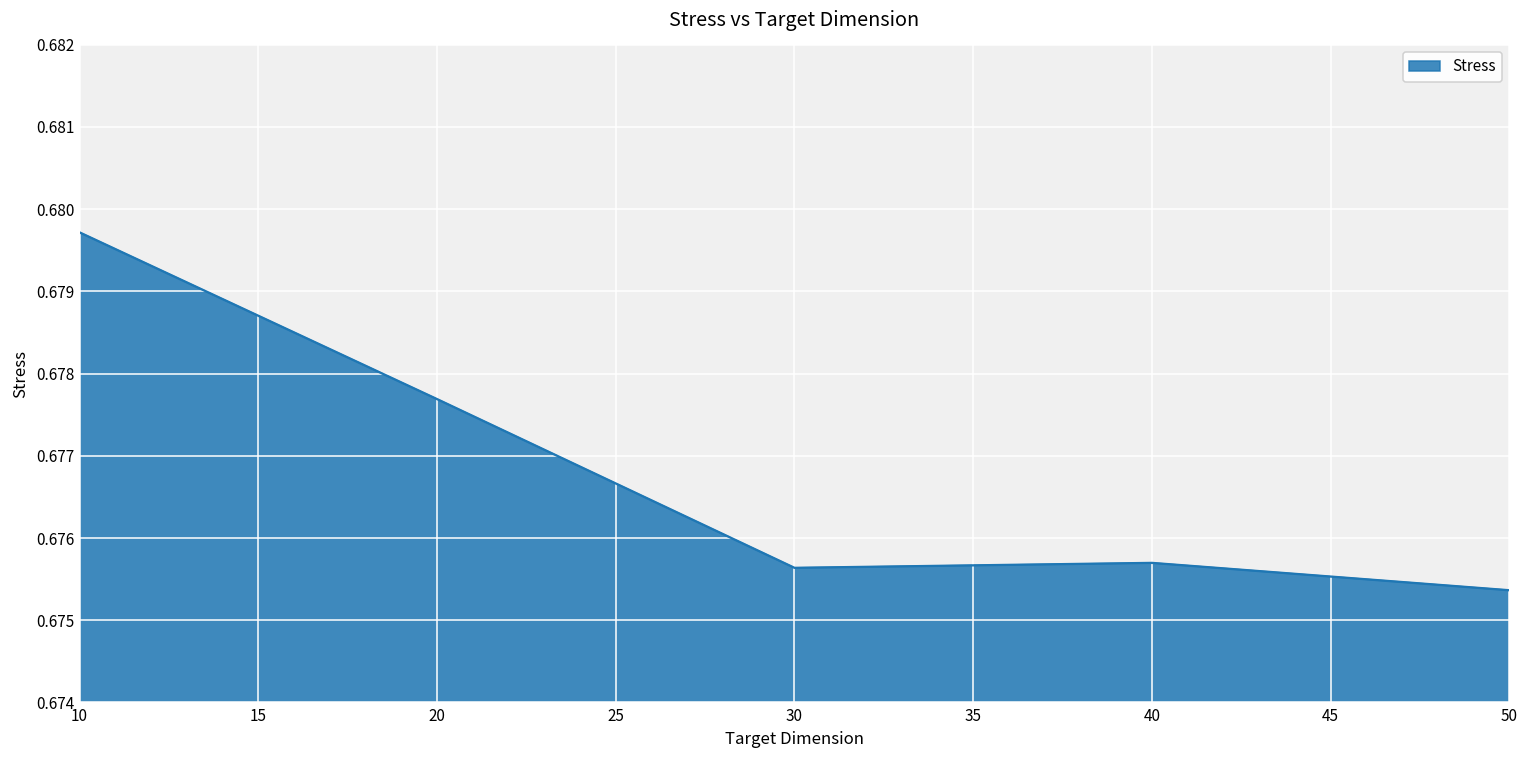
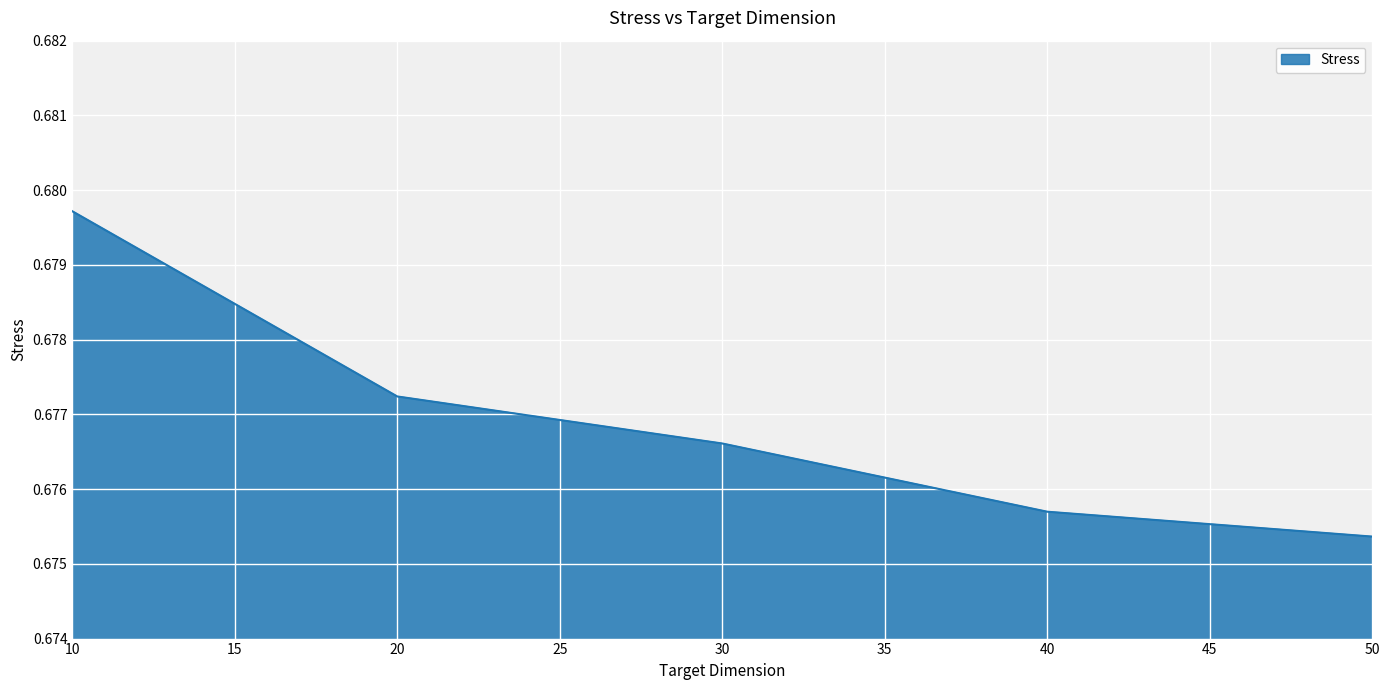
20: 0.6777 -> 0.6772
30: 0.6756 -> 0.6766
